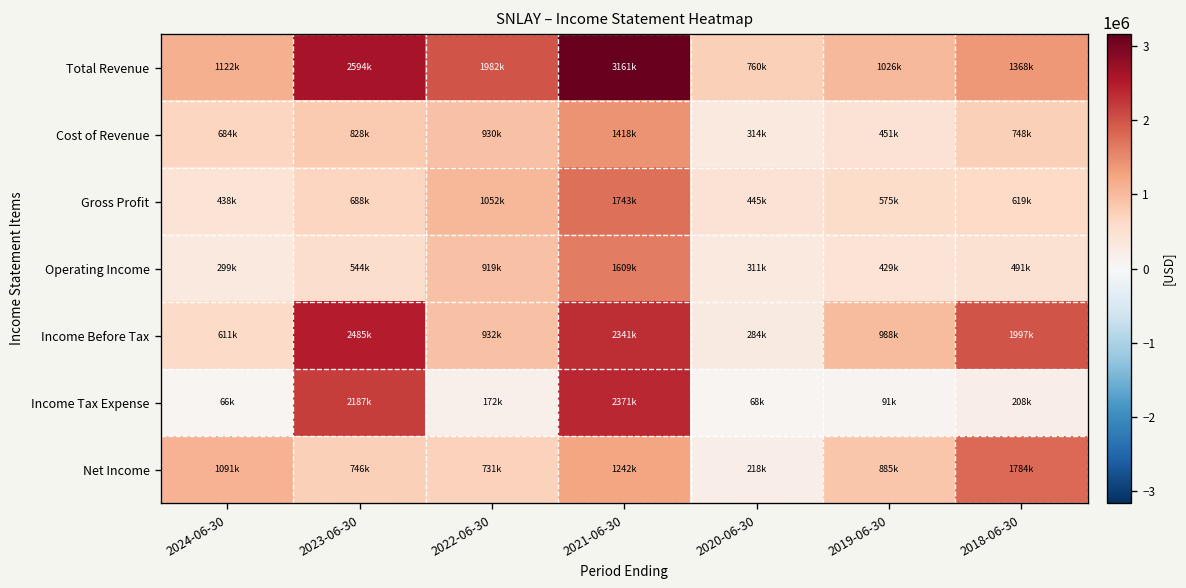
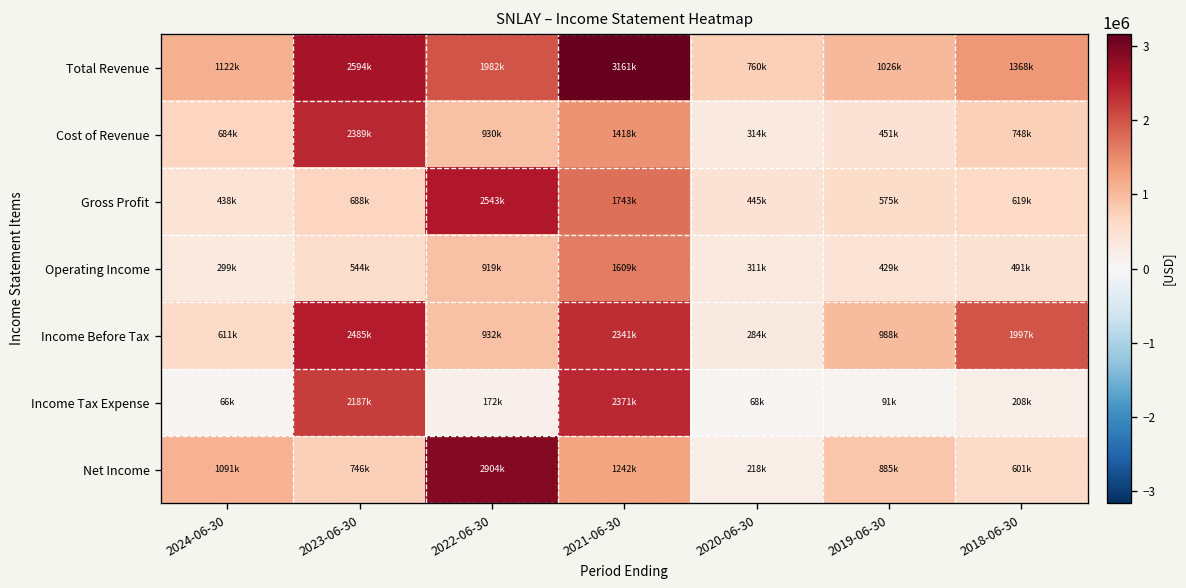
Cost of Revenue, 2023-06-30: 828k -> 2389k
Gross Profit, 2022-06-30: 1052k -> 2543k
Net Income, 2022-06-30: 731k -> 2904k
Net Income, 2018-06-30: 1784k -> 601k
